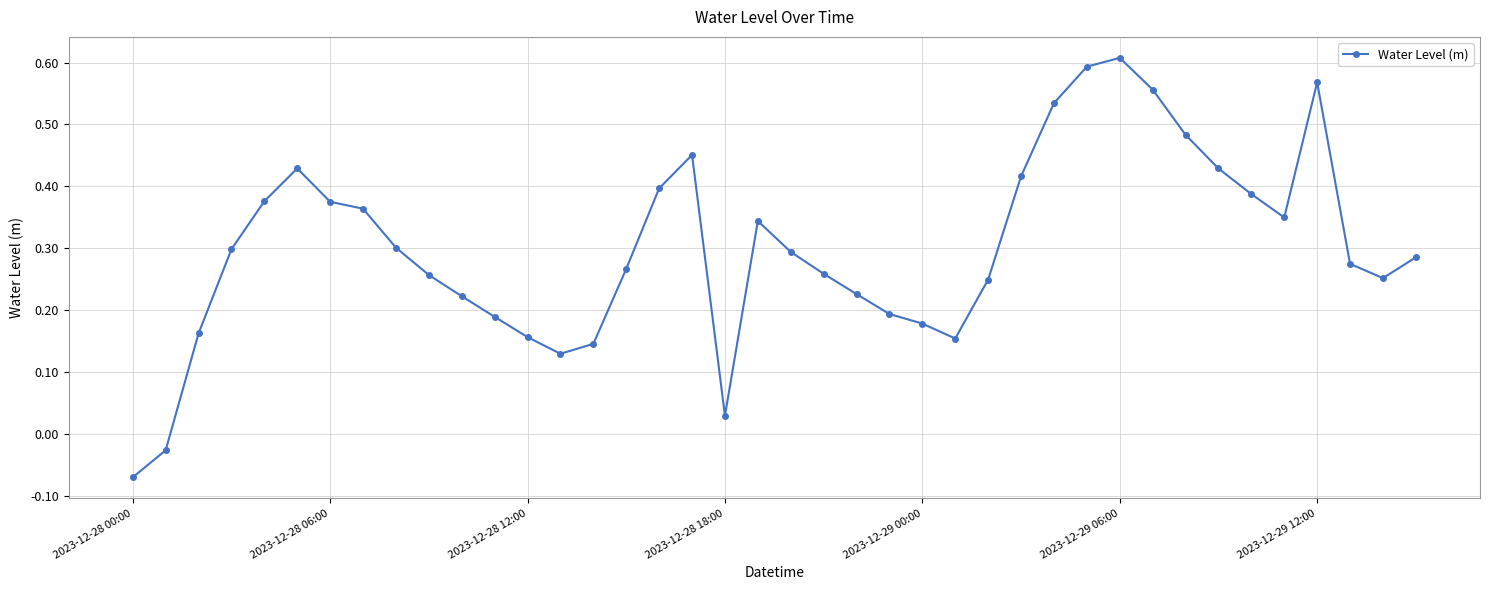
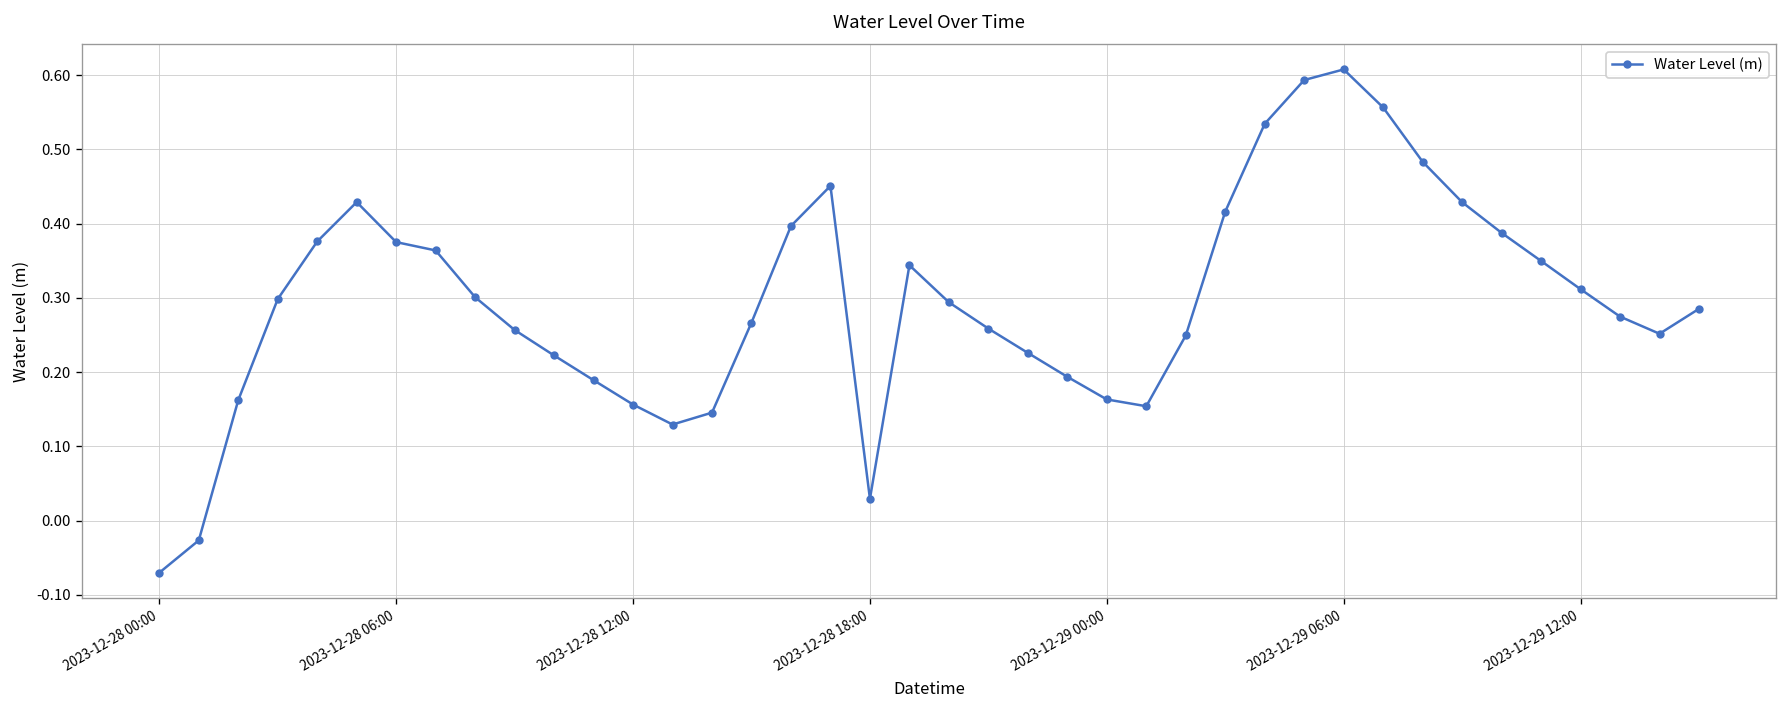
2023-12-29 00:00: 0.18 -> 0.16
2023-12-29 12:00: 0.57 -> 0.31
